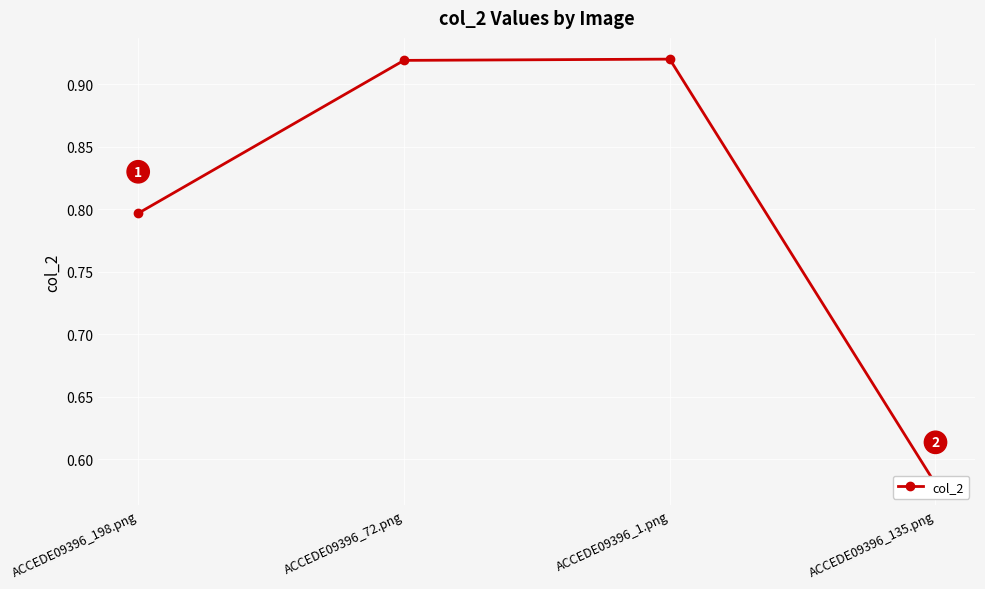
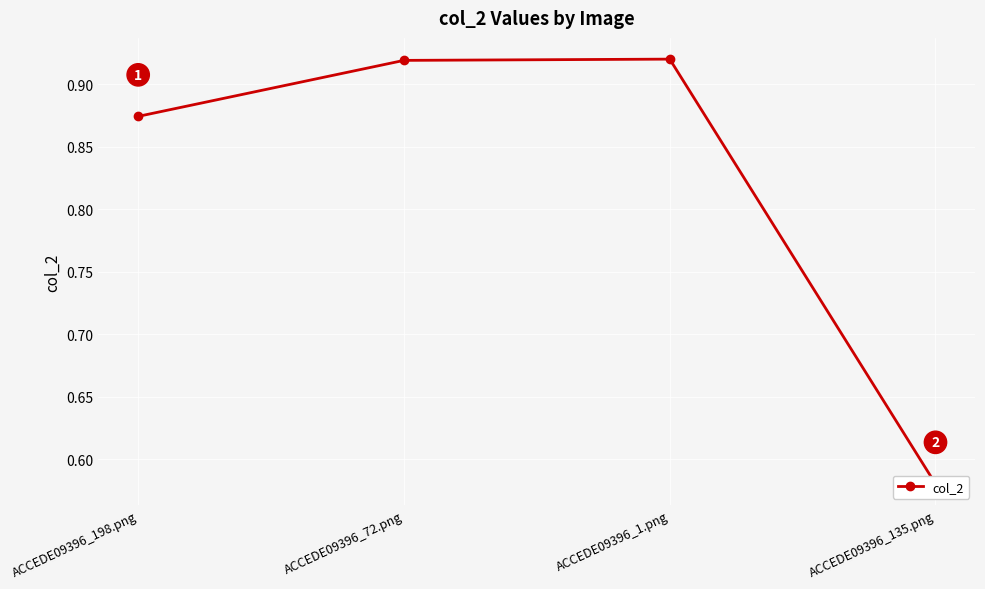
ACCEDE09396_198.png: 0.797 -> 0.874
